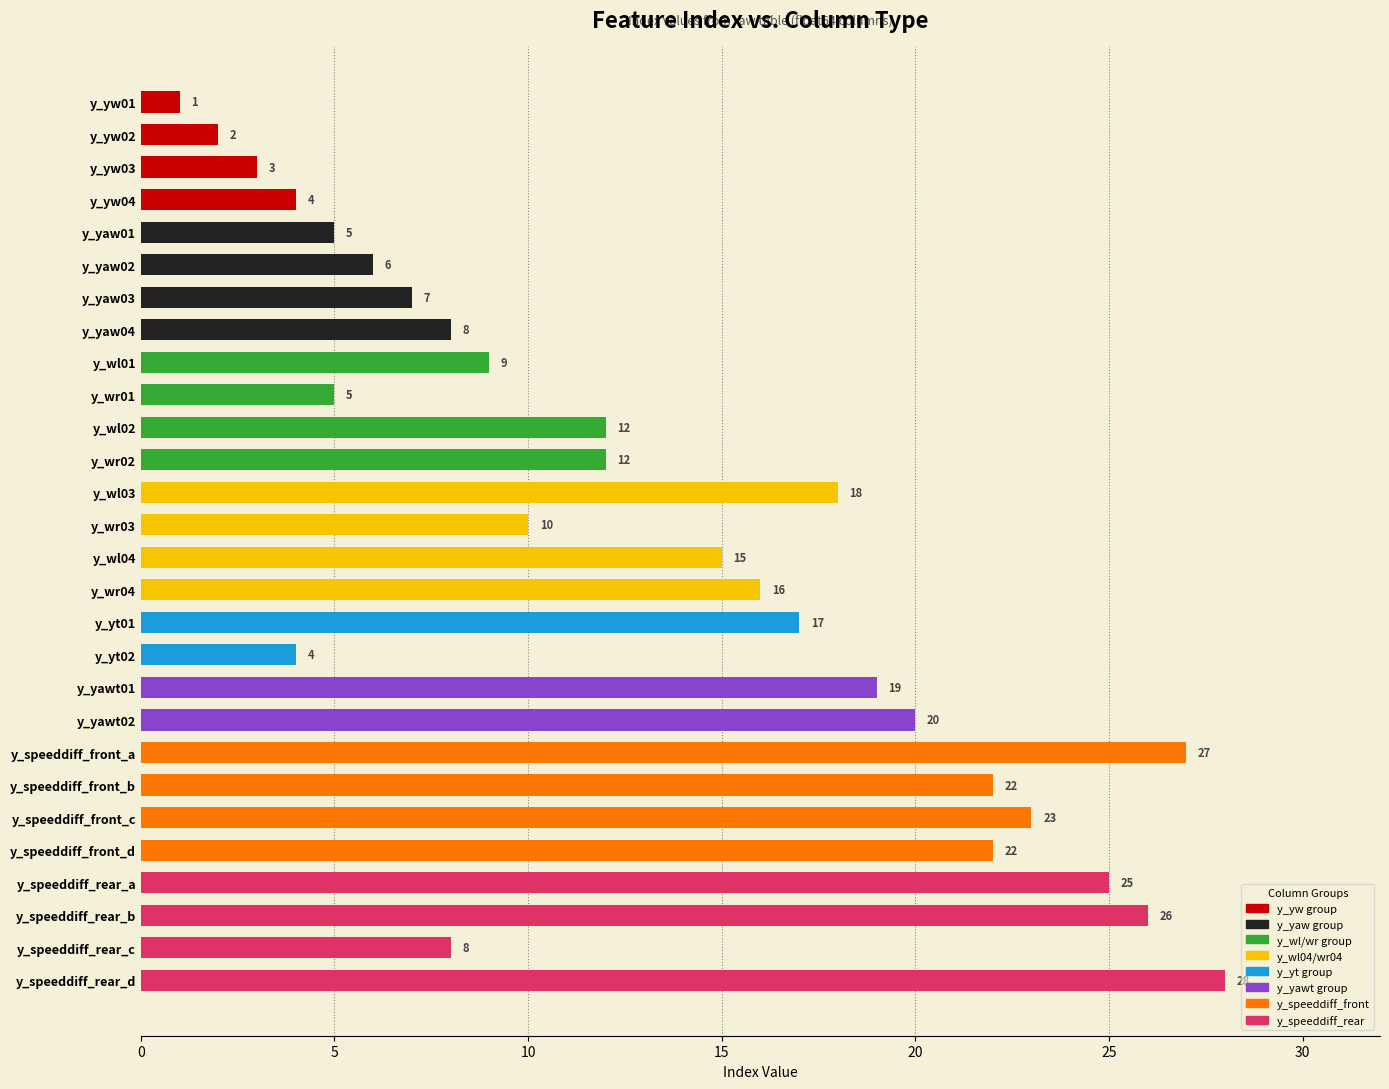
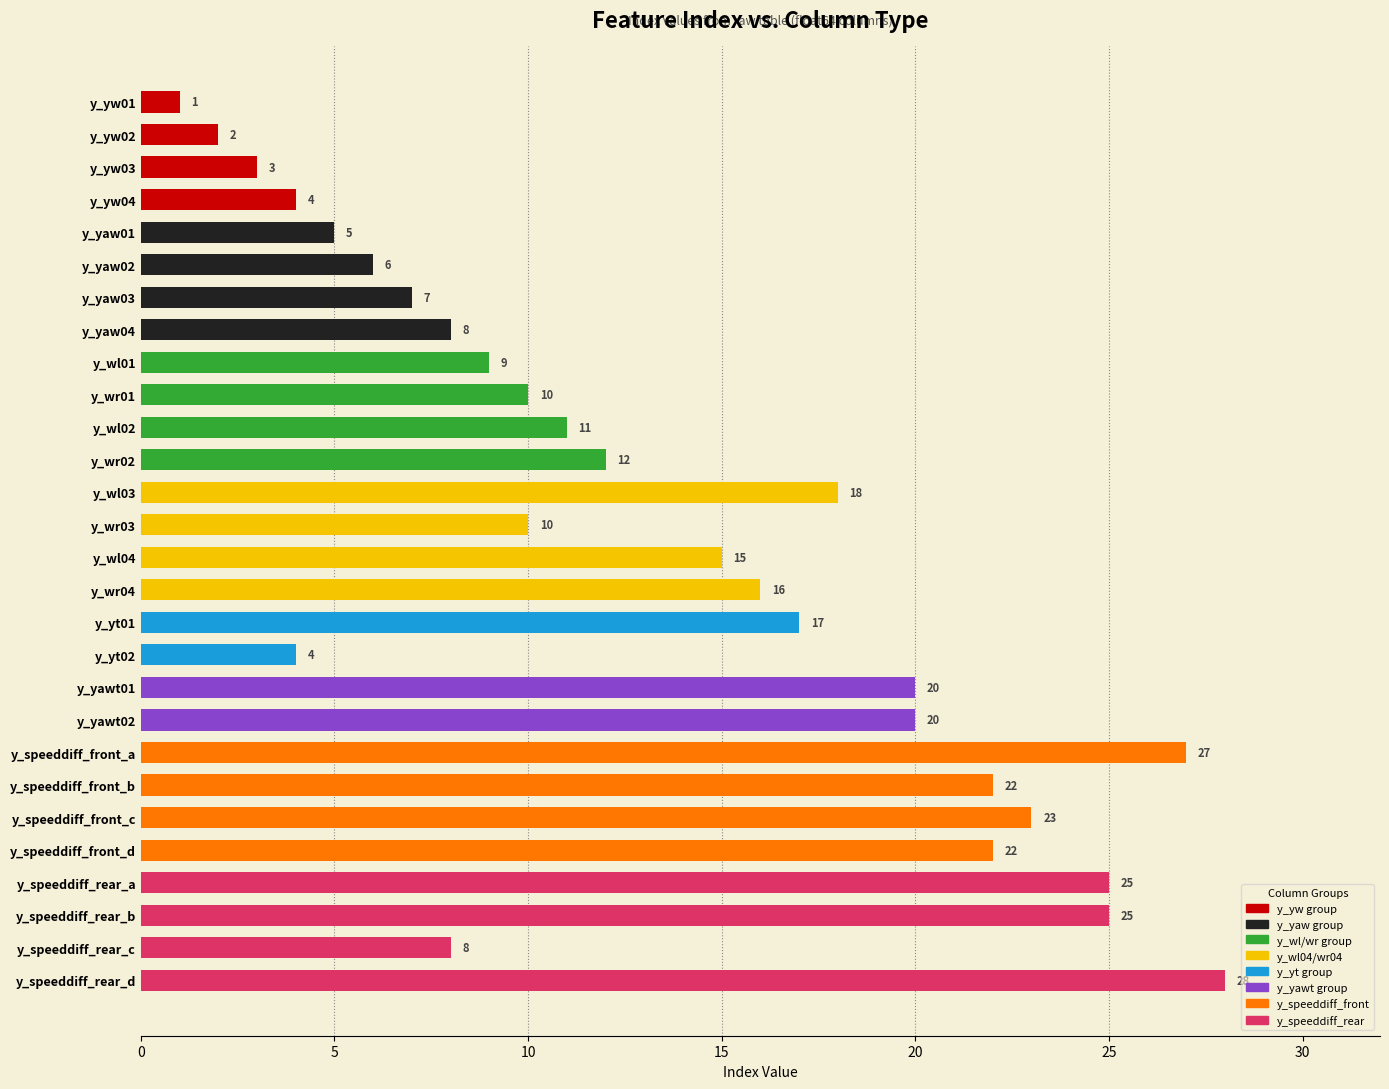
y_wr01: 5 -> 10
y_wl02: 12 -> 11
y_yawt01: 19 -> 20
y_speeddiff_rear_b: 26 -> 25
